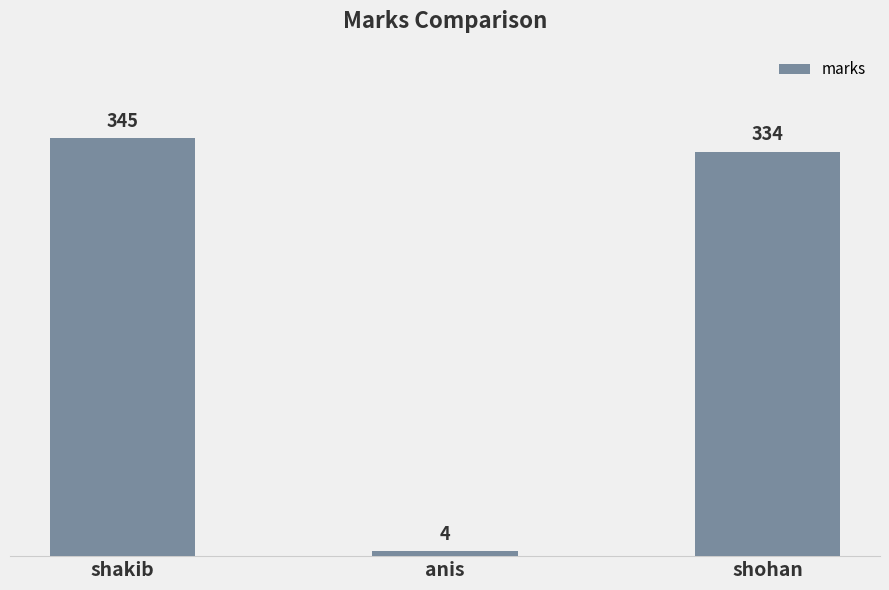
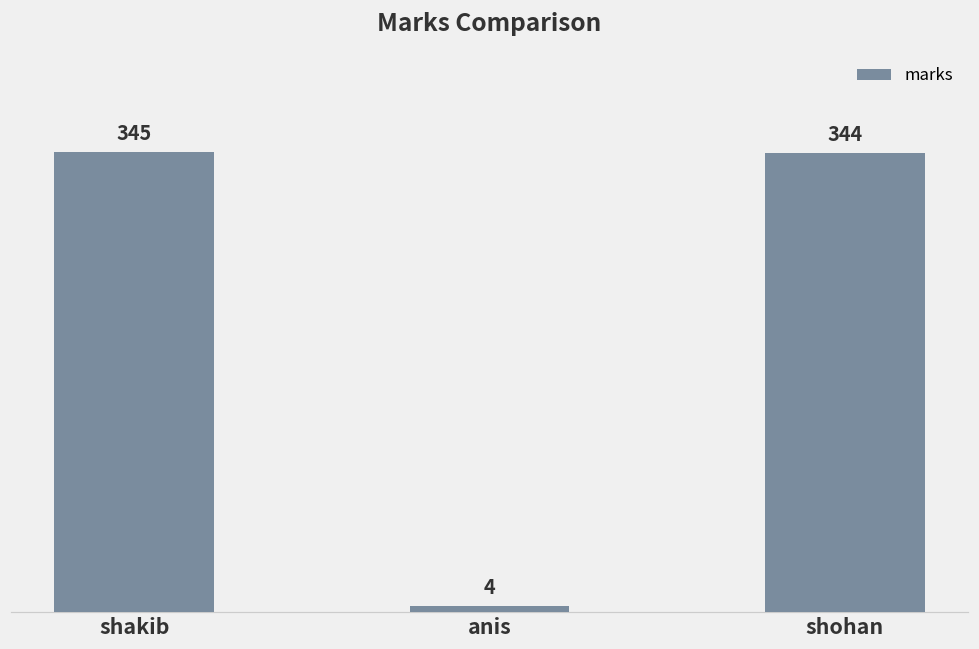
shohan: 334 -> 344
